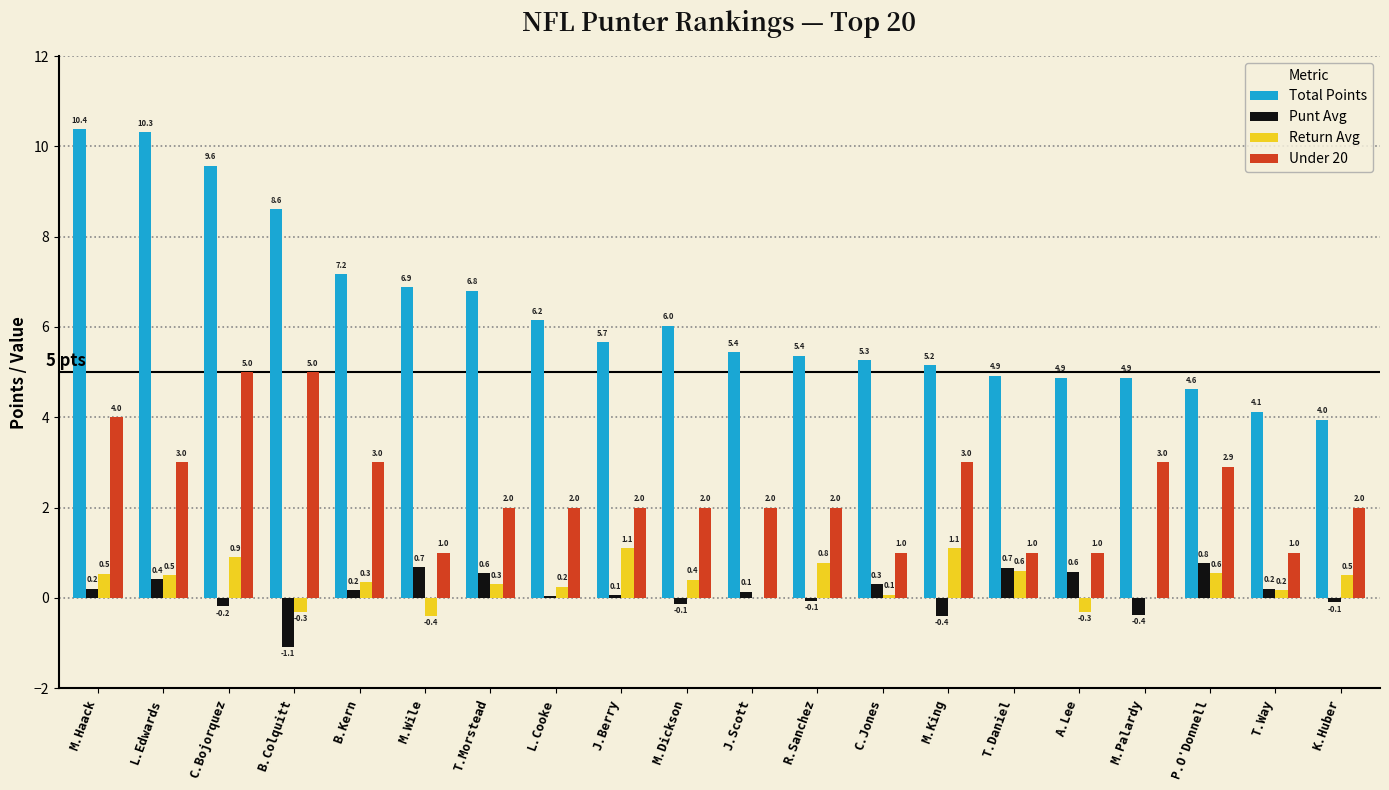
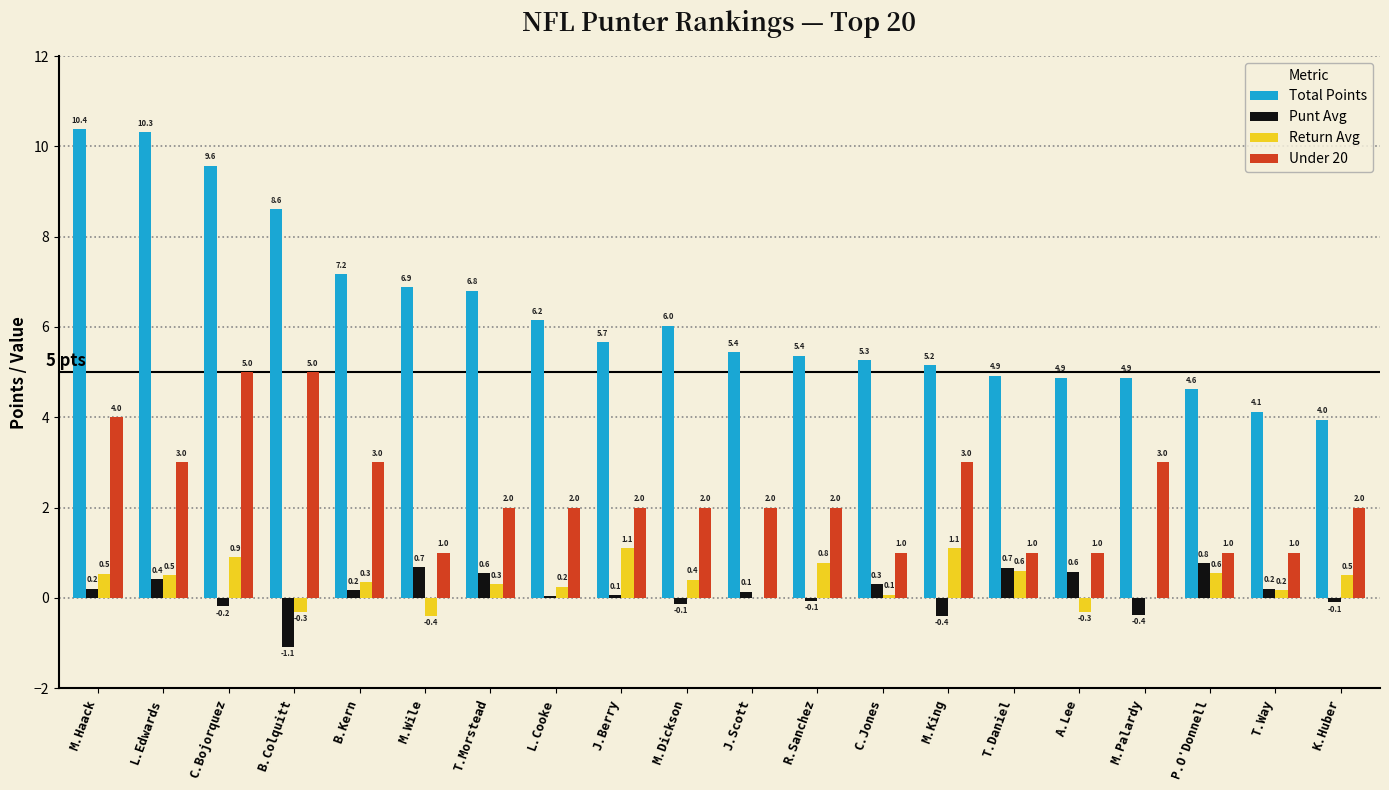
Under 20, P.O'Donnell: 2.9 -> 1.0
